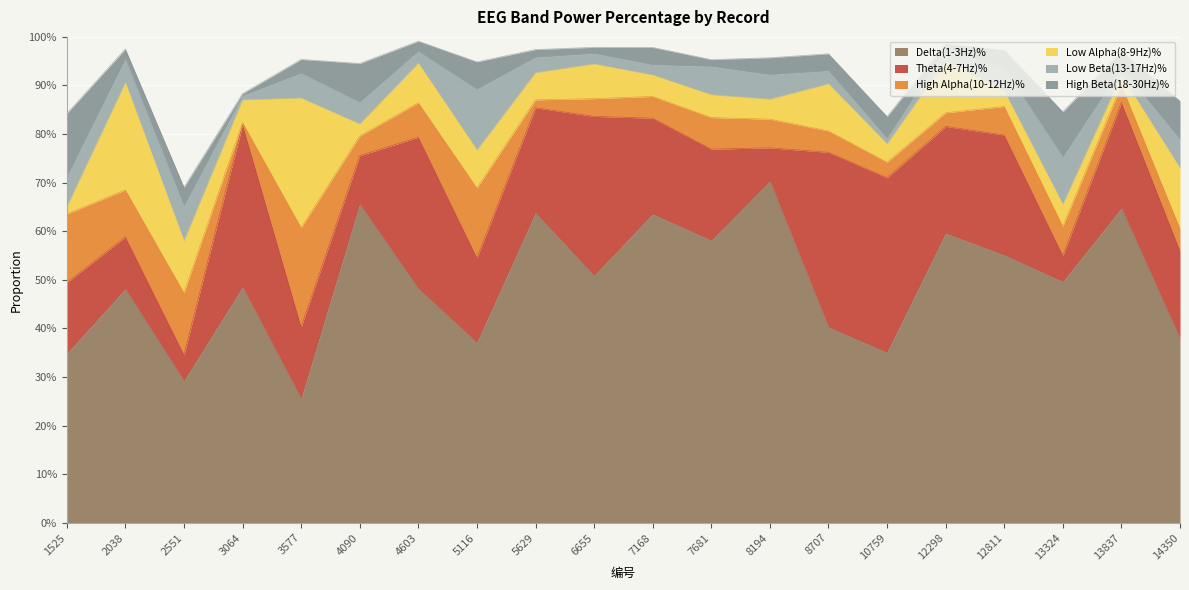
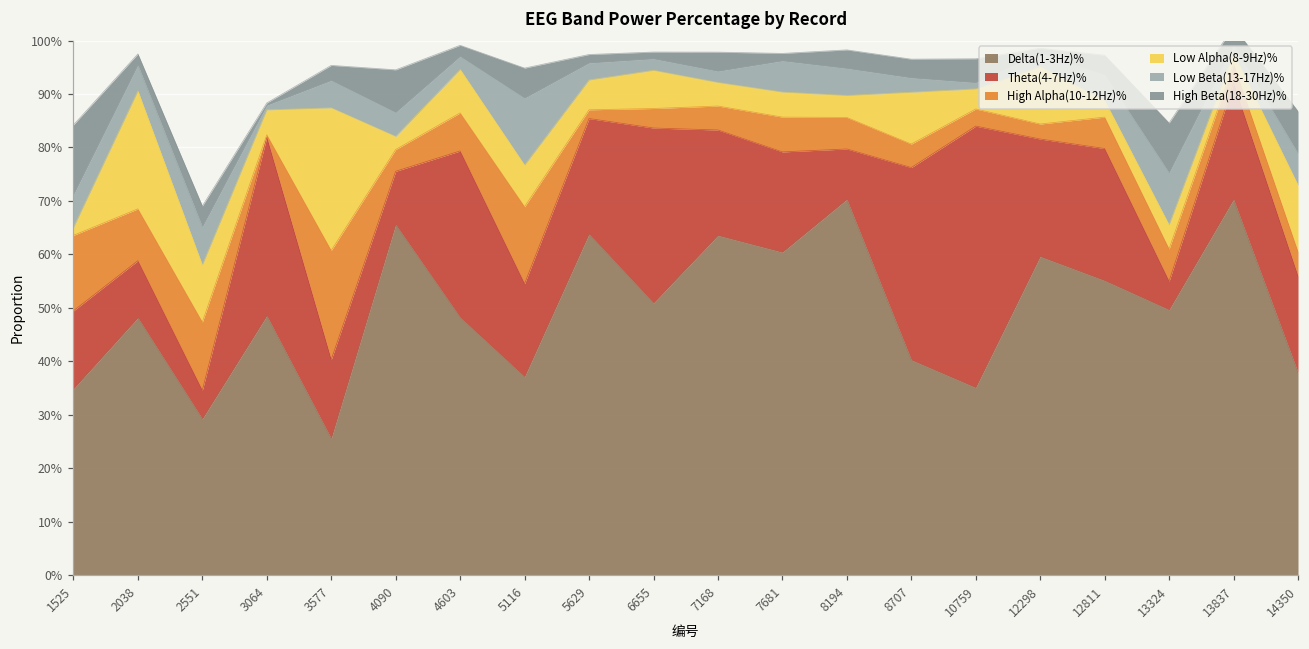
Delta(1-3Hz)%, 7681: 58% -> 60%
Theta(4-7Hz)%, 8194: 7% -> 9%
Theta(4-7Hz)%, 10759: 36% -> 49%
Delta(1-3Hz)%, 13837: 65% -> 70%
